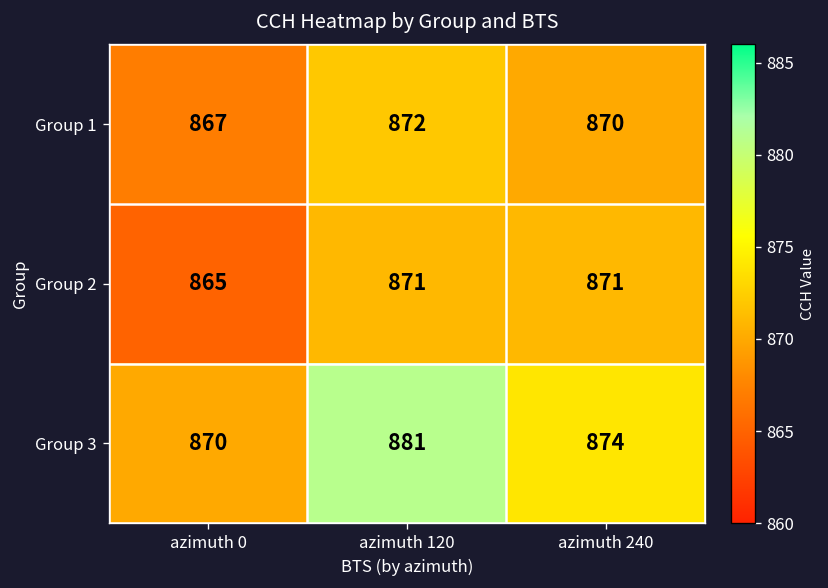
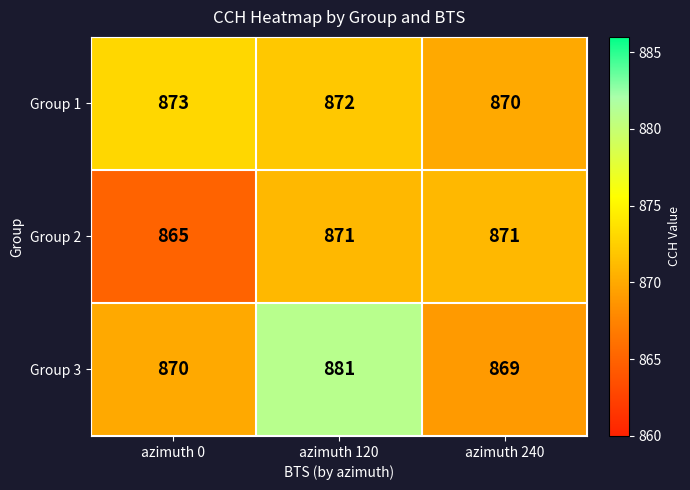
Group 1, azimuth 0: 867 -> 873
Group 3, azimuth 240: 874 -> 869
